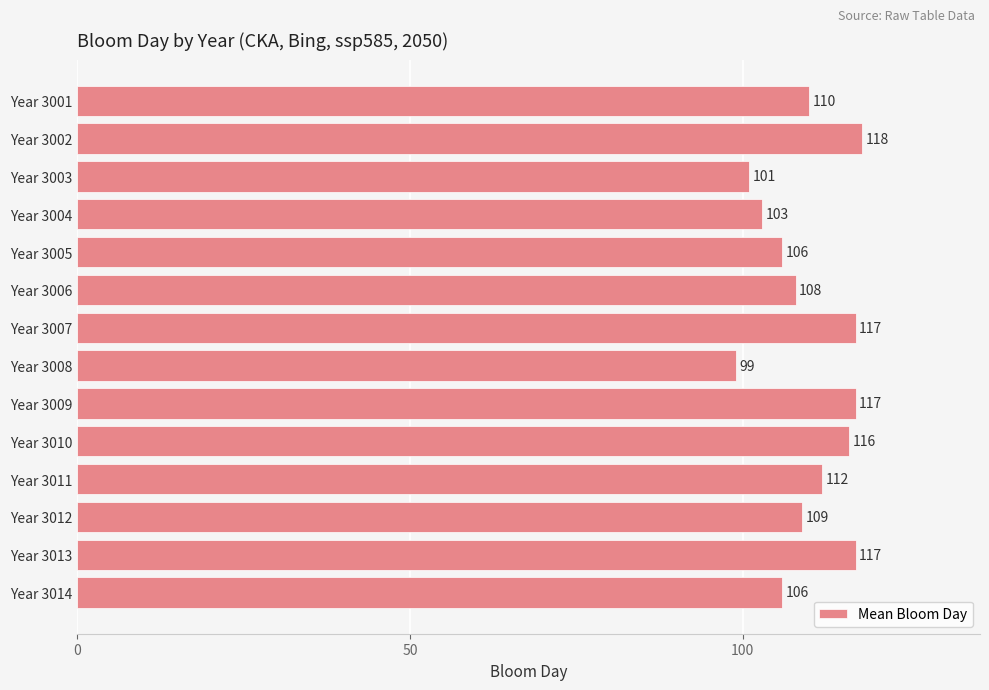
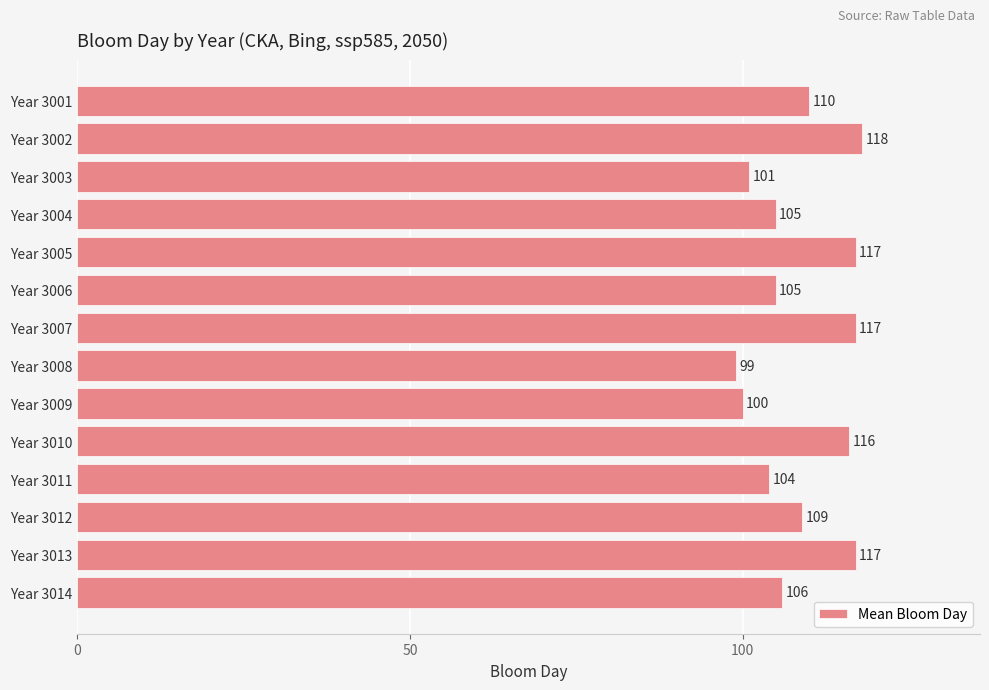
Year 3004: 103 -> 105
Year 3005: 106 -> 117
Year 3006: 108 -> 105
Year 3009: 117 -> 100
Year 3011: 112 -> 104
